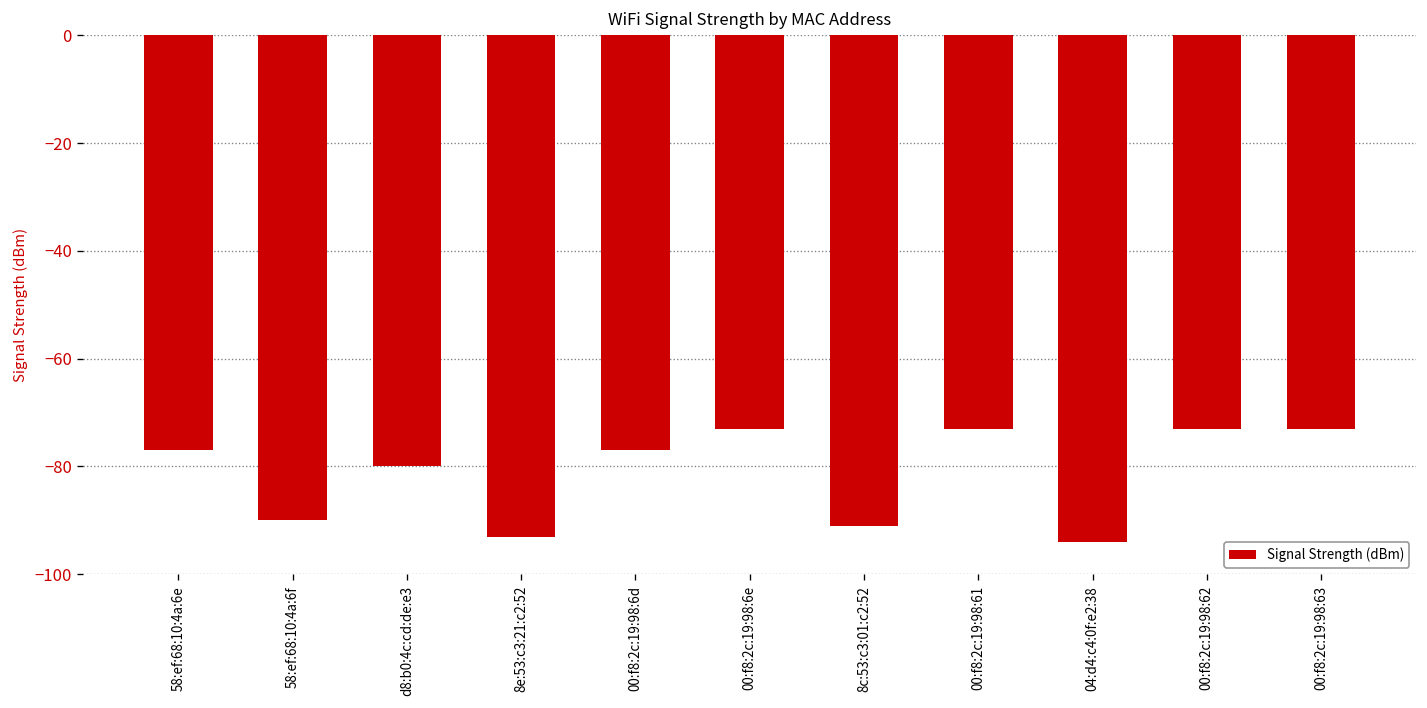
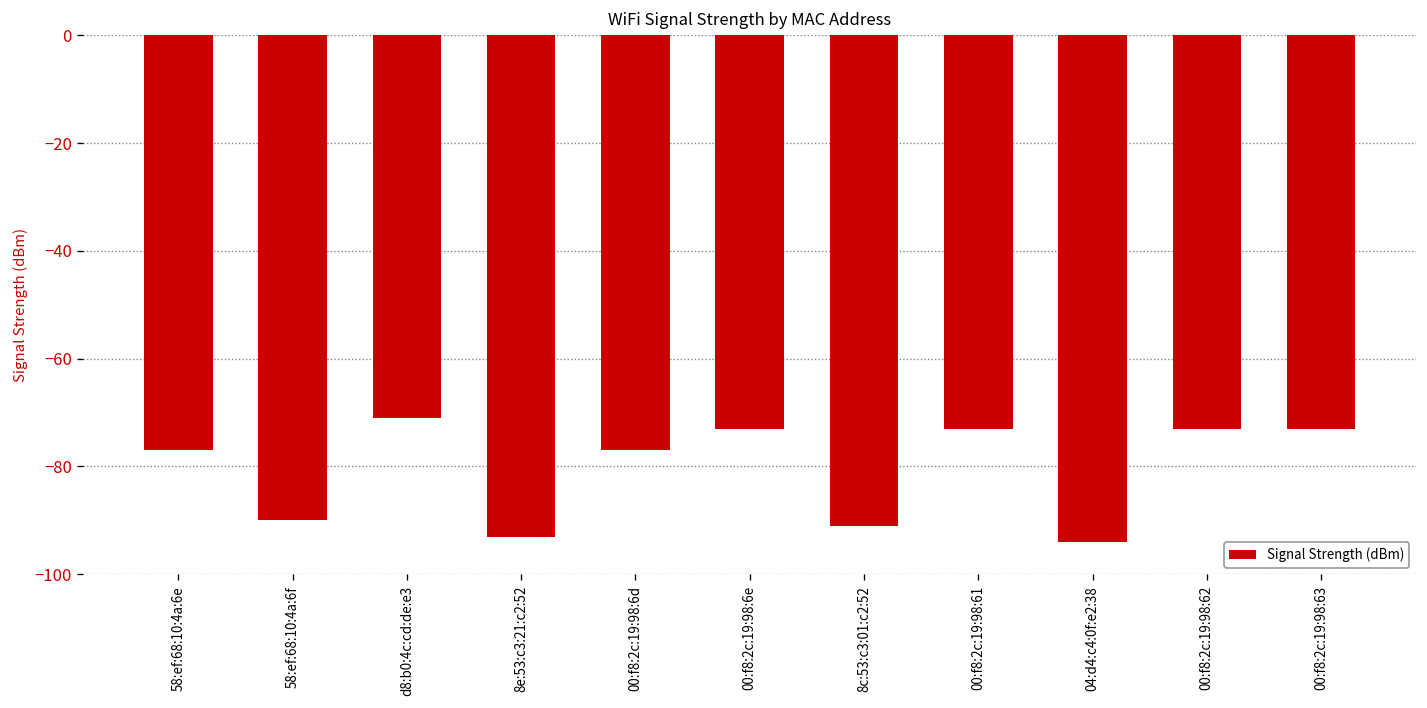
d8:b0:4c:cd:de:e3: -80 -> -71
